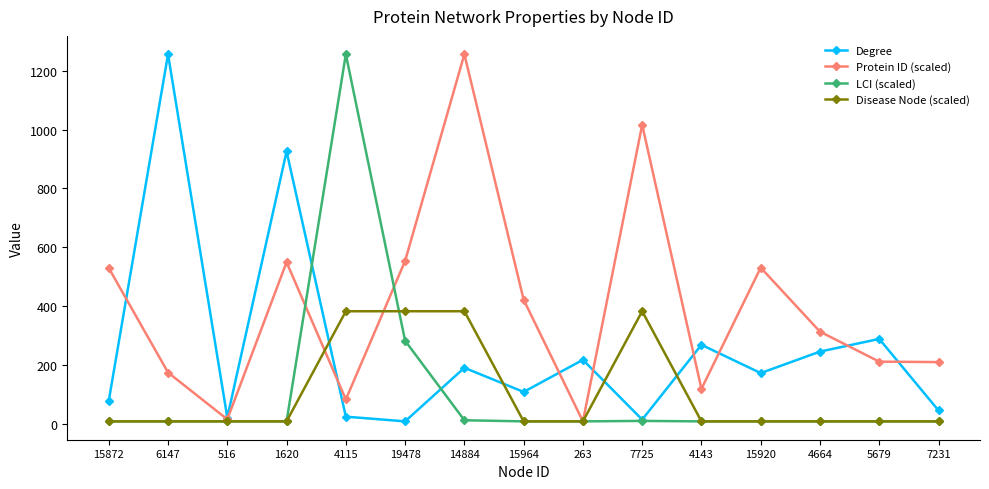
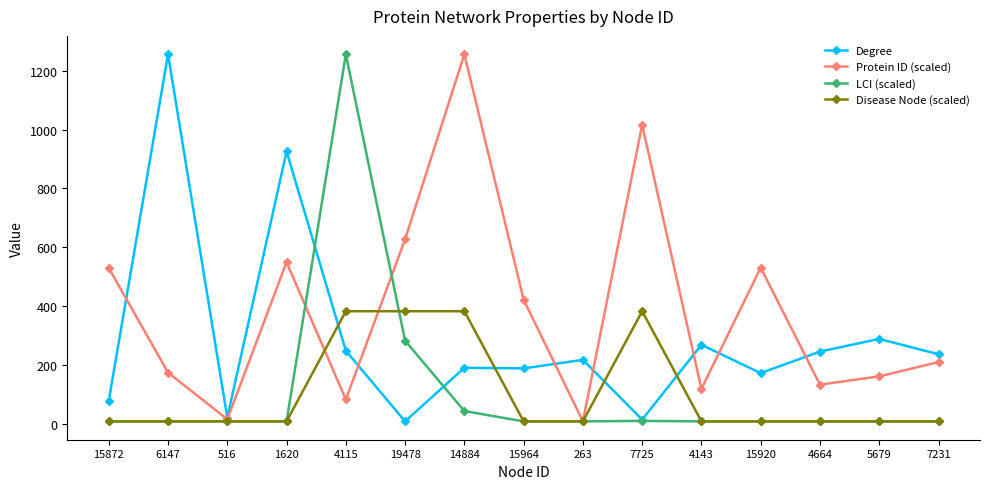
Degree, 4115: 30 -> 250
Protein ID (scaled), 19478: 550 -> 630
LCI (scaled), 14884: 10 -> 40
Degree, 15964: 110 -> 190
Protein ID (scaled), 4664: 310 -> 130
Protein ID (scaled), 5679: 210 -> 160
Degree, 7231: 50 -> 240
